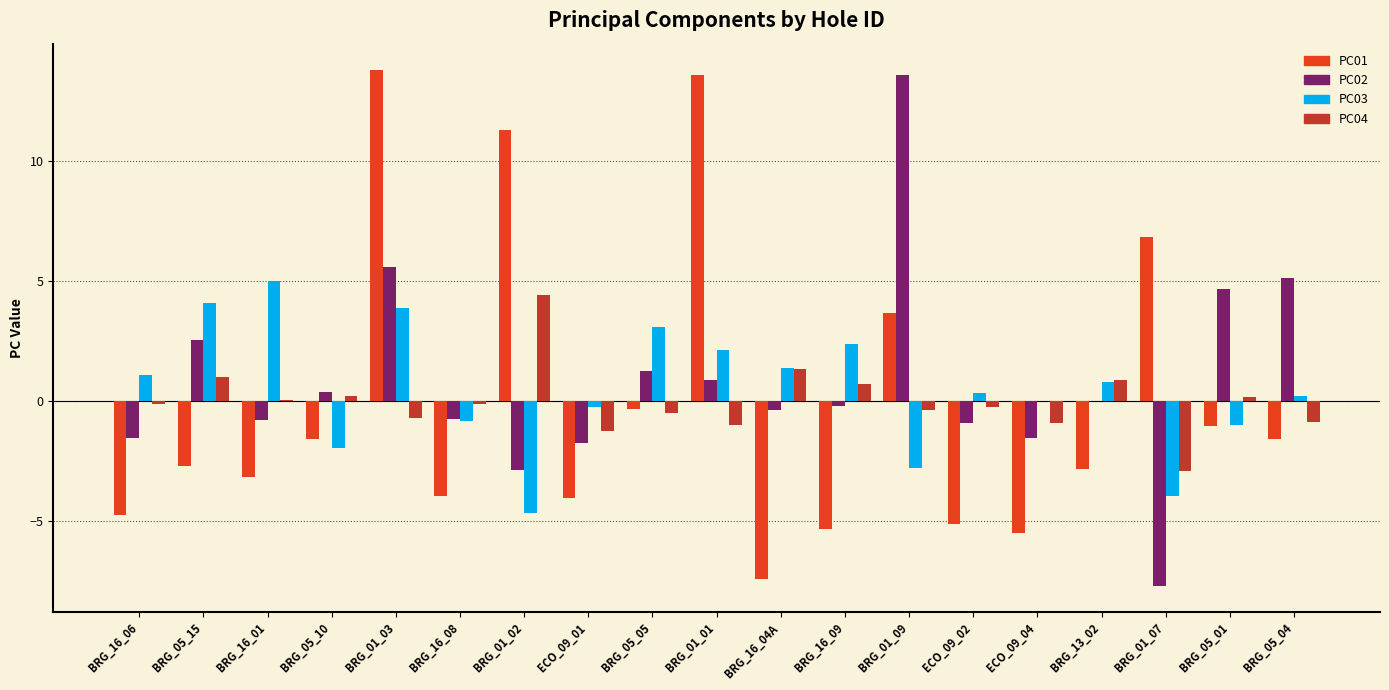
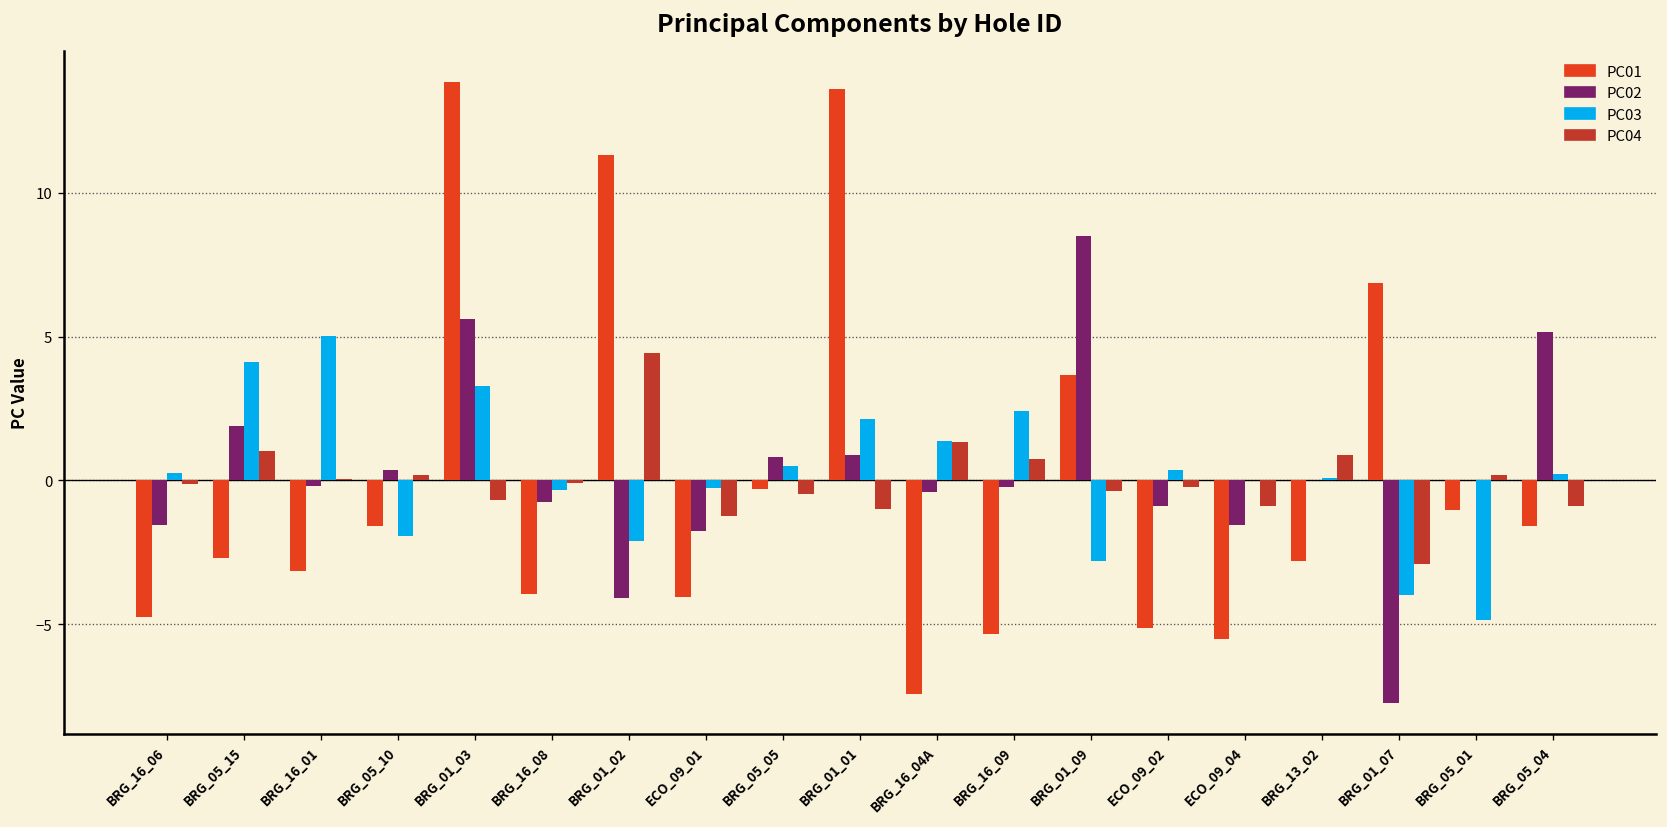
PC03, BRG_16_06: 1.1 -> 0.2
PC02, BRG_05_15: 2.5 -> 1.9
PC02, BRG_16_01: -0.8 -> -0.2
PC03, BRG_01_03: 3.9 -> 3.3
PC03, BRG_16_08: -0.8 -> -0.3
PC02, BRG_01_02: -2.9 -> -4.1
PC03, BRG_01_02: -4.7 -> -2.1
PC02, BRG_05_05: 1.3 -> 0.8
PC03, BRG_05_05: 3.1 -> 0.5
PC02, BRG_01_09: 13.6 -> 8.5
PC03, BRG_13_02: 0.8 -> 0.1
PC02, BRG_05_01: 4.7 -> 0.0
PC03, BRG_05_01: -1.0 -> -4.9
